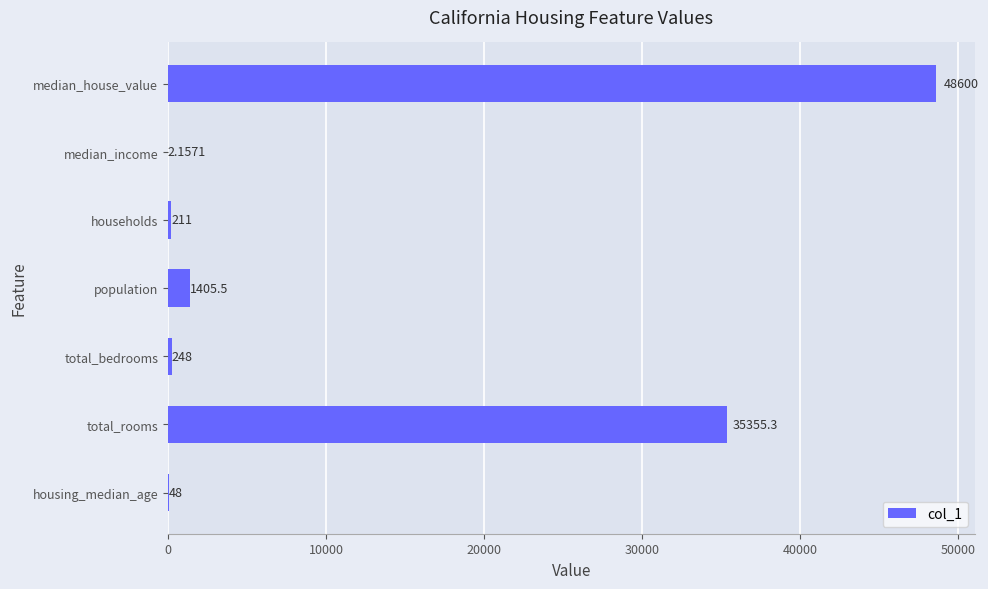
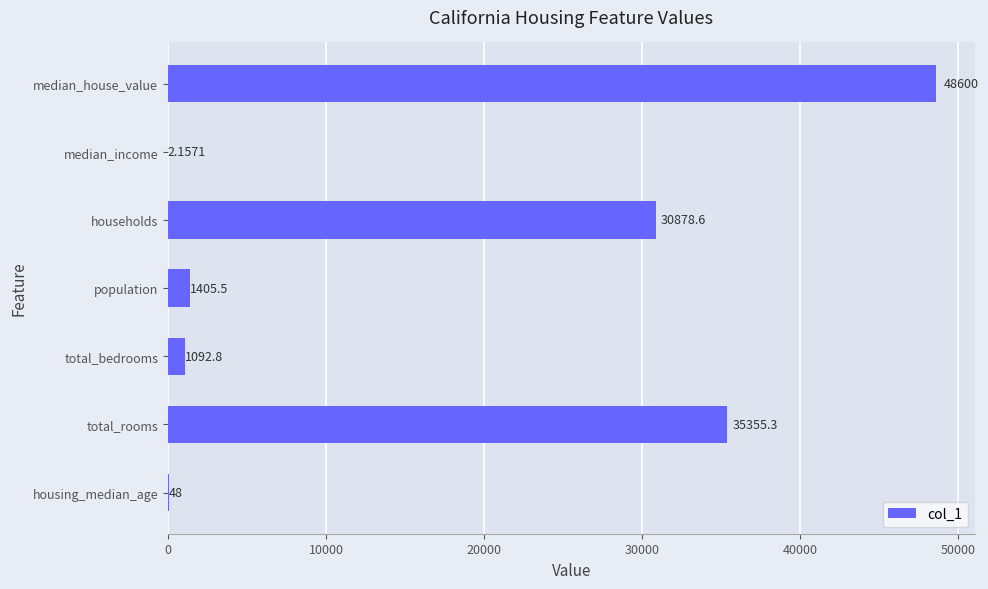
households: 211 -> 30878.6
total_bedrooms: 248 -> 1092.8
